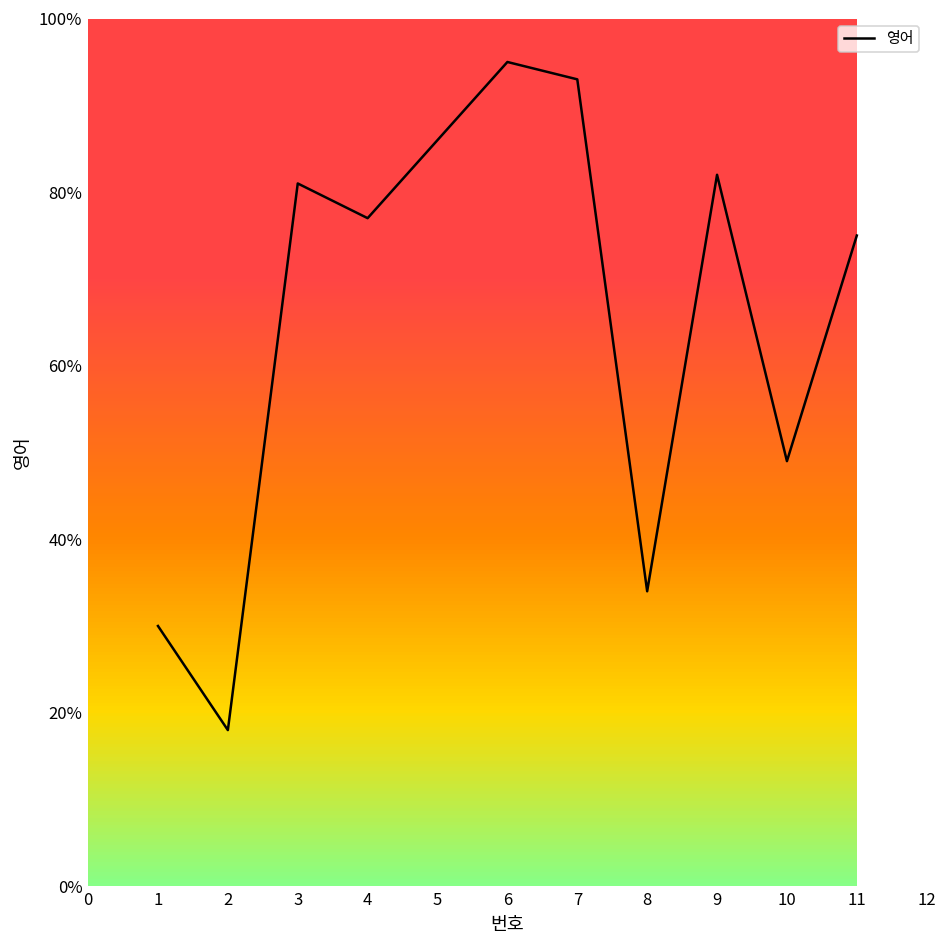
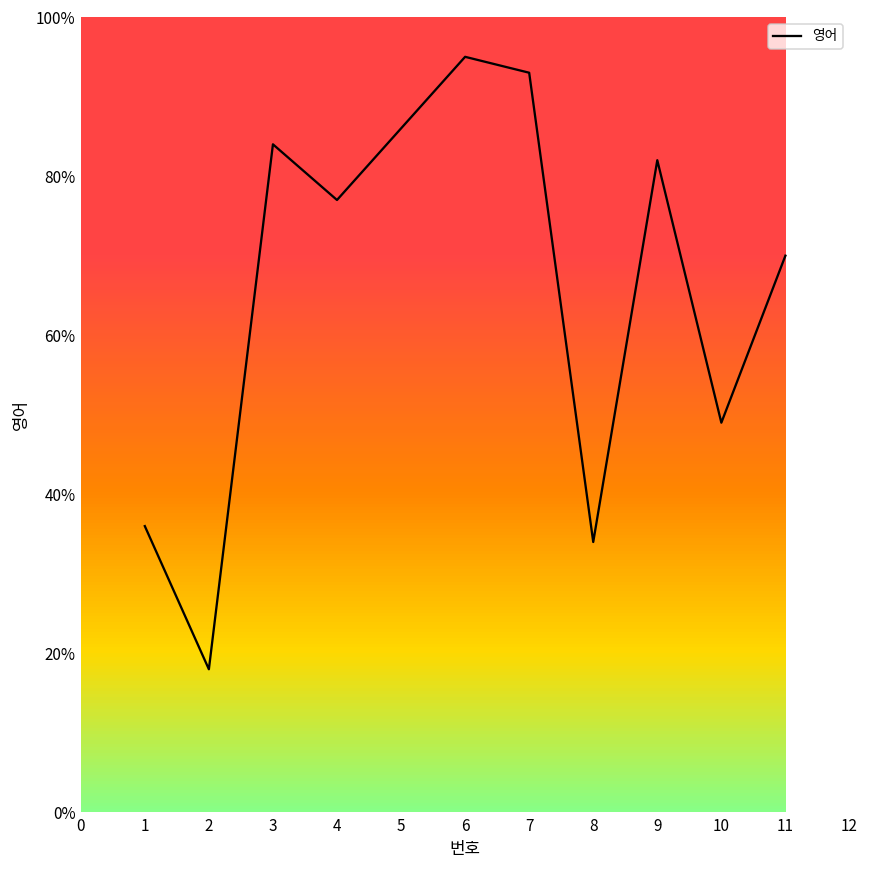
1: 30% -> 36%
3: 81% -> 84%
11: 75% -> 70%
